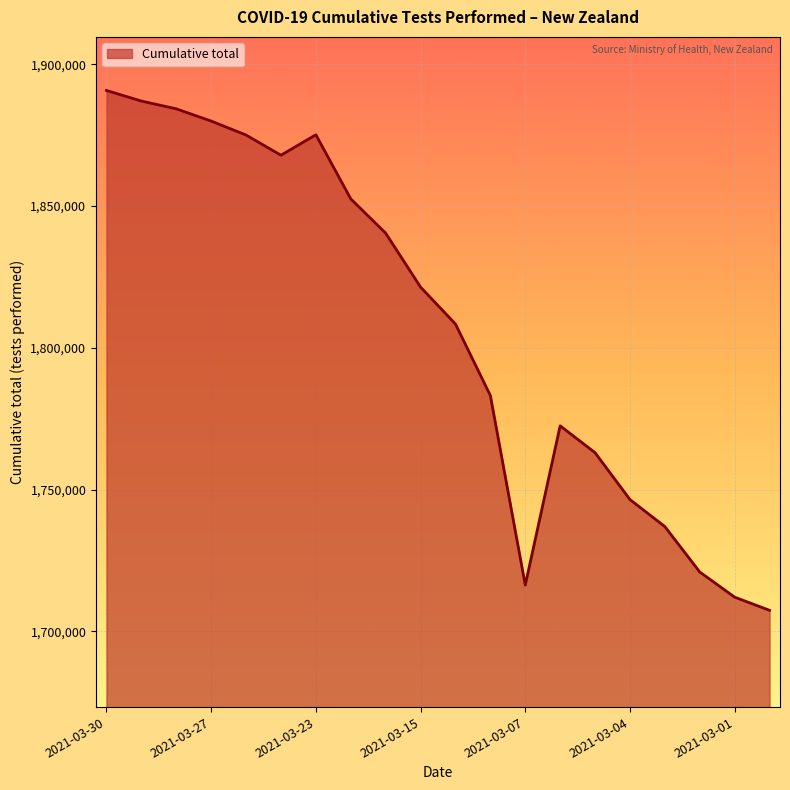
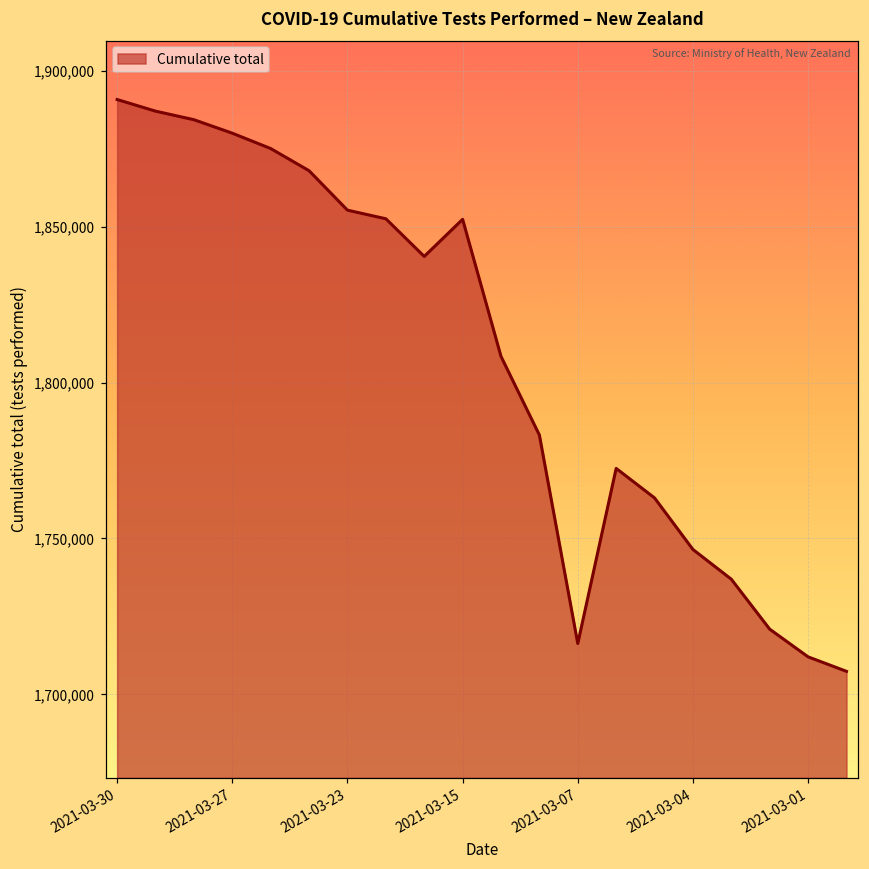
2021-03-23: 1,875,000 -> 1,855,000
2021-03-15: 1,821,000 -> 1,852,000
